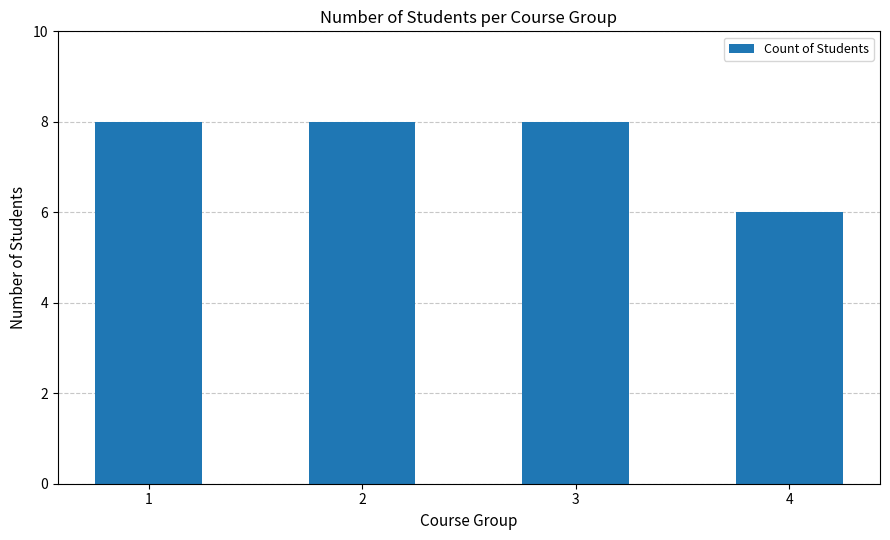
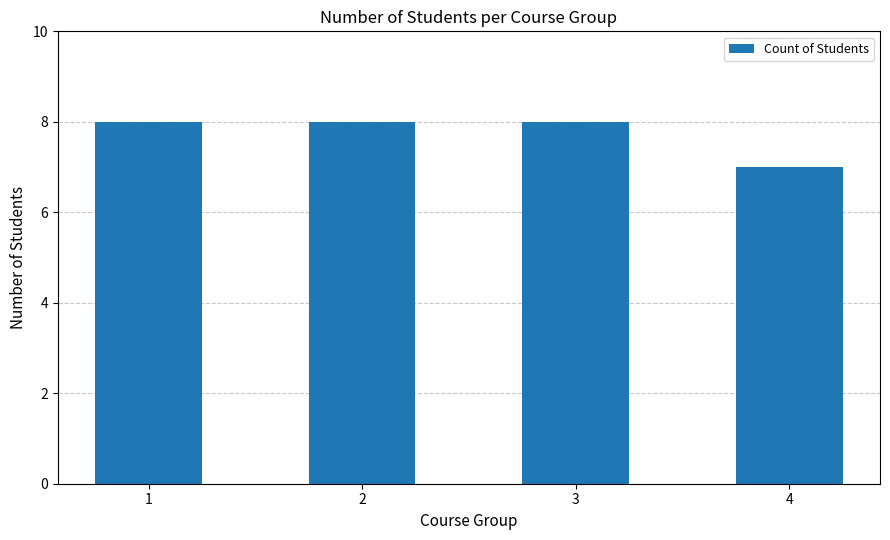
4: 6 -> 7
